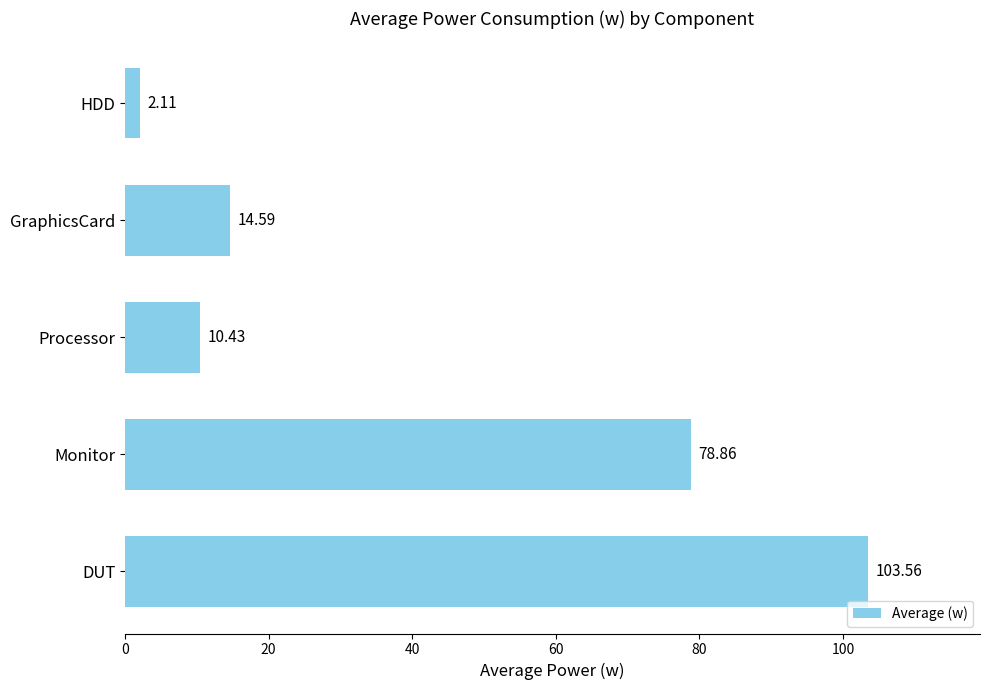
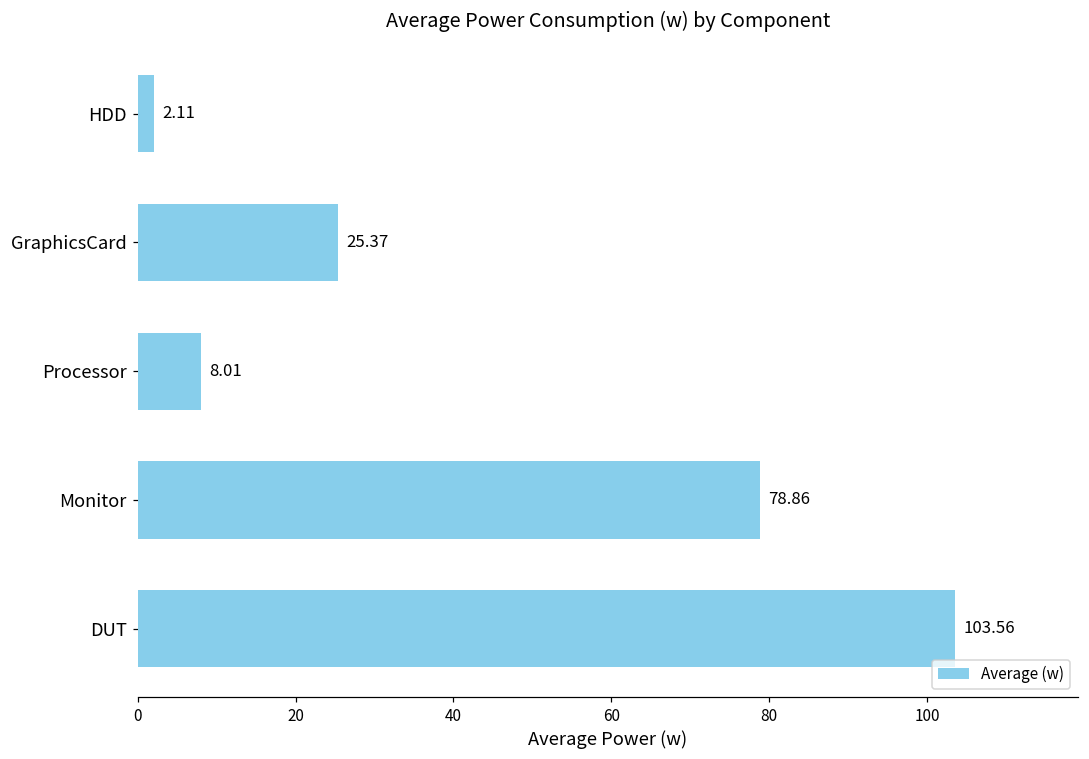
GraphicsCard: 14.59 -> 25.37
Processor: 10.43 -> 8.01
